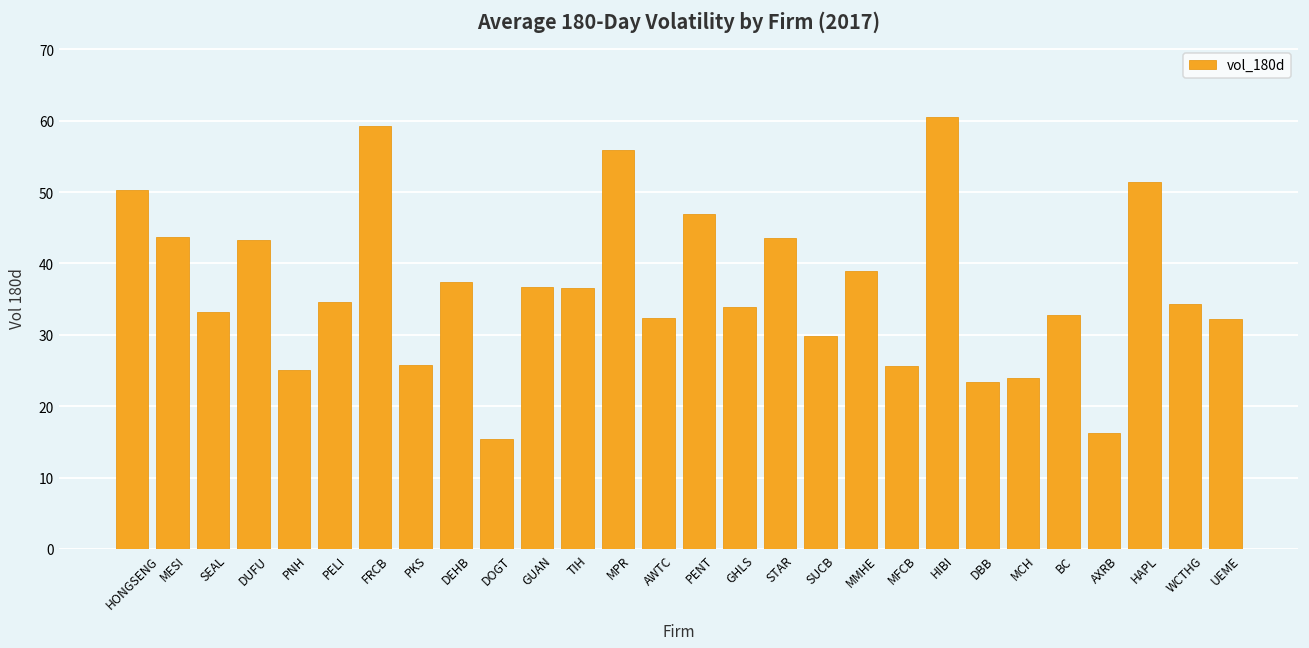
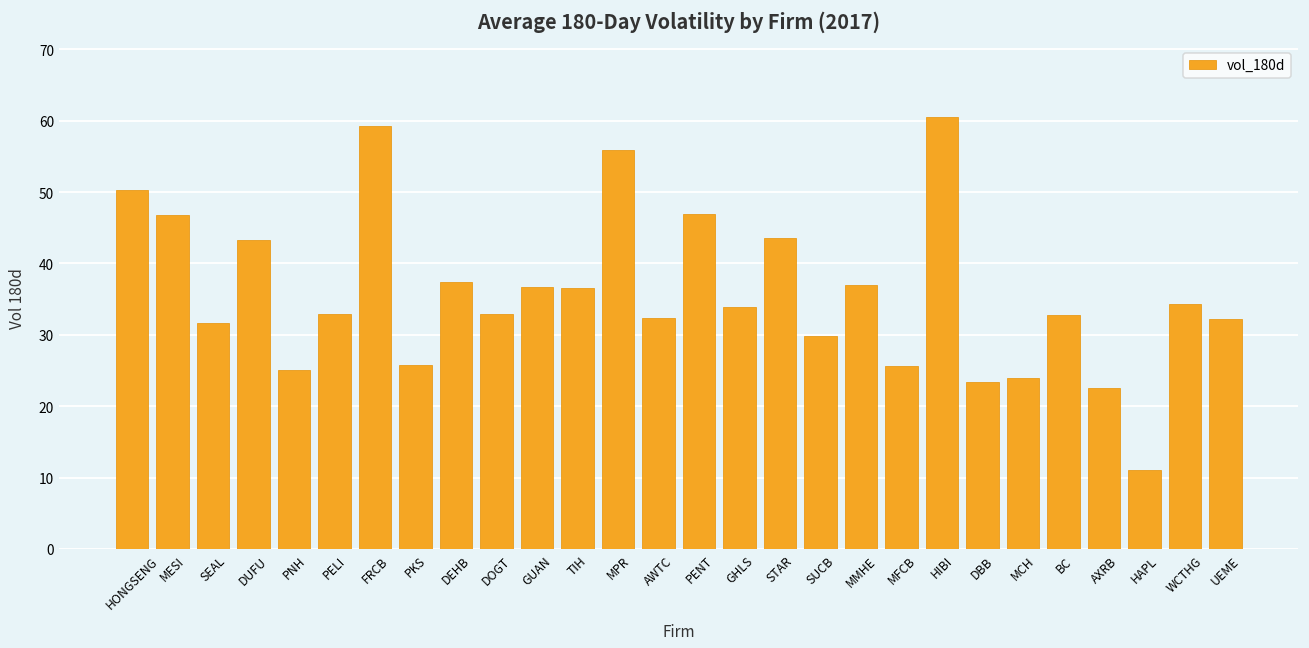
MESI: 44 -> 47
SEAL: 33 -> 32
PELI: 35 -> 33
DOGT: 15 -> 33
MMHE: 39 -> 37
AXRB: 16 -> 23
HAPL: 51 -> 11
